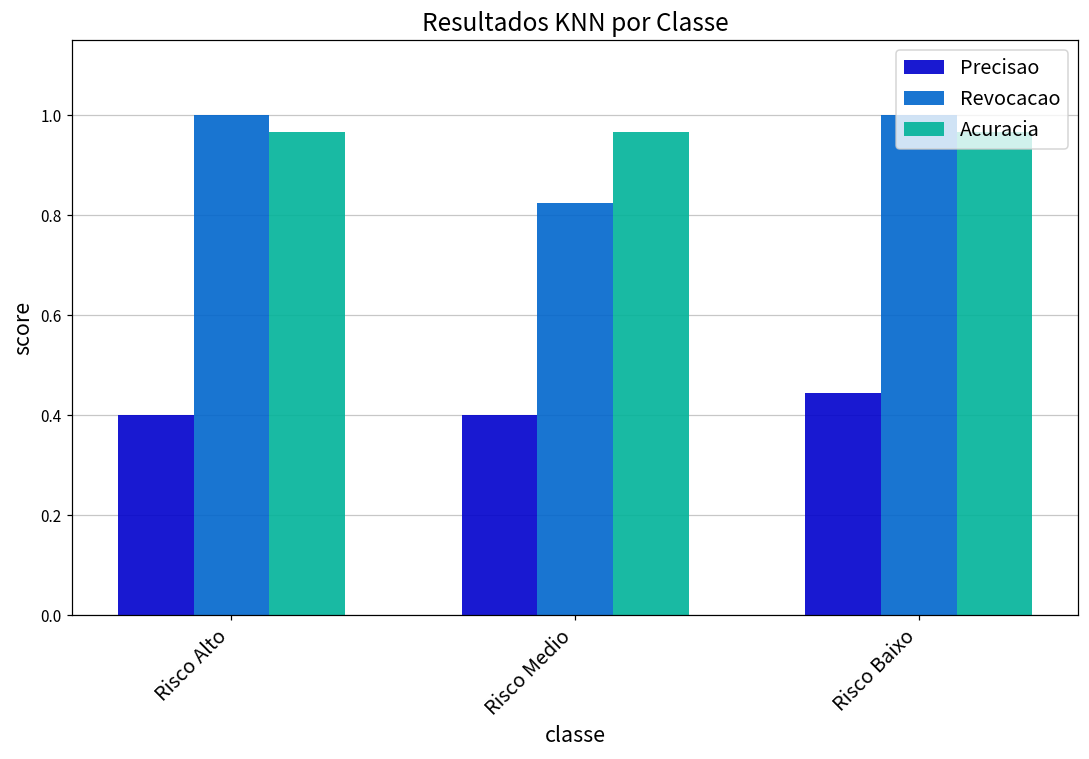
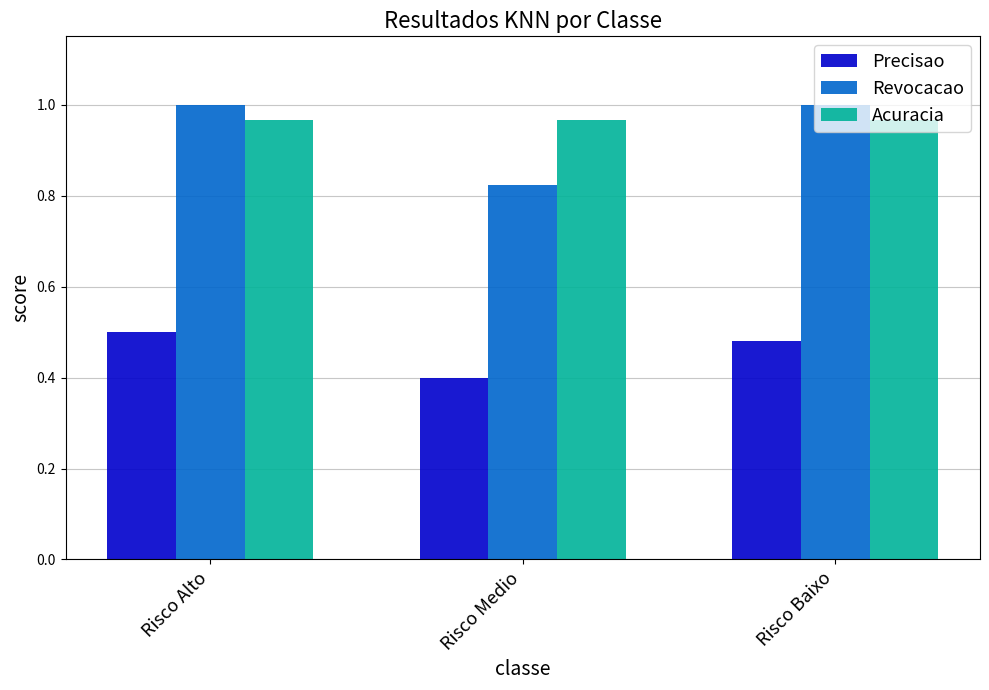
Precisao, Risco Alto: 0.4 -> 0.5
Precisao, Risco Baixo: 0.44 -> 0.48
